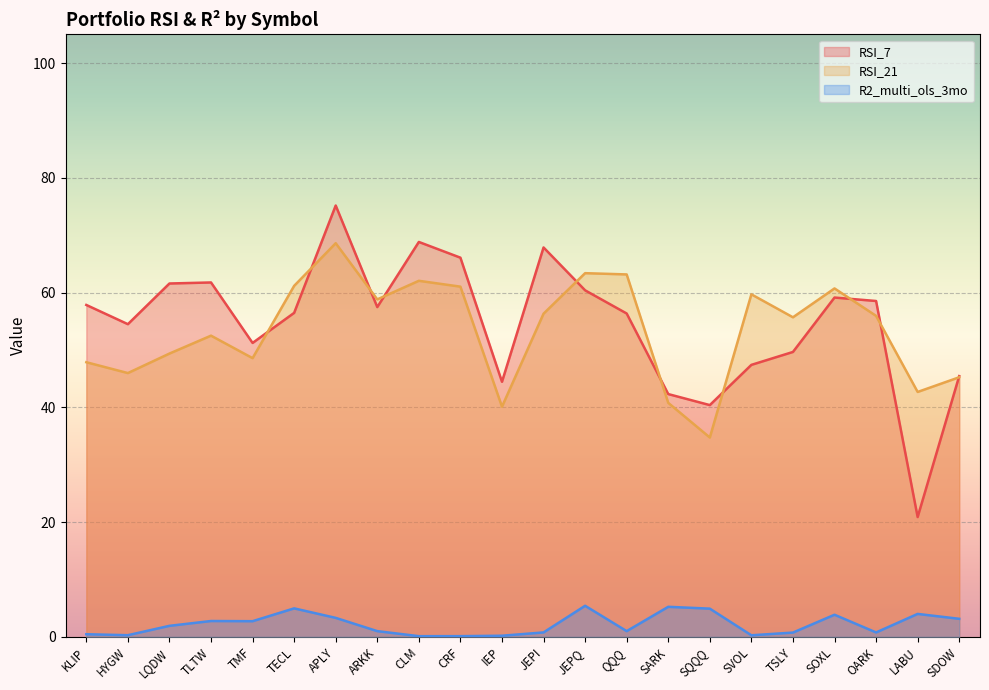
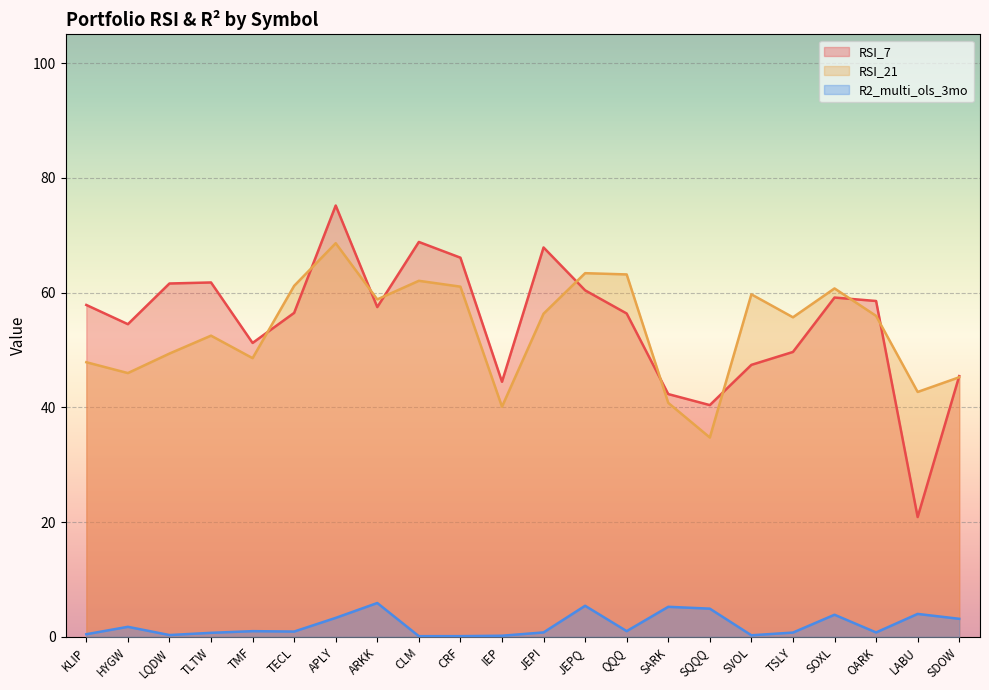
R2_multi_ols_3mo, HYGW: 0 -> 2
R2_multi_ols_3mo, LQDW: 2 -> 0
R2_multi_ols_3mo, TLTW: 3 -> 1
R2_multi_ols_3mo, TMF: 3 -> 1
R2_multi_ols_3mo, TECL: 5 -> 1
R2_multi_ols_3mo, ARKK: 1 -> 6
